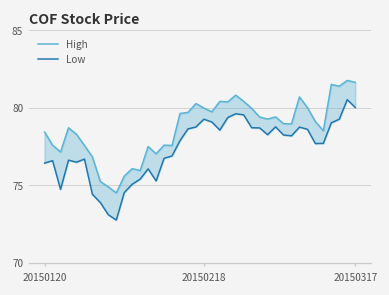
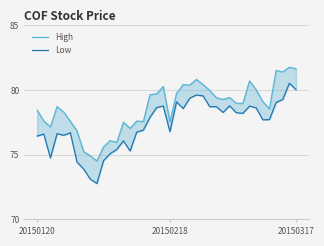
High, 20150218: 80.0 -> 77.6
Low, 20150218: 79.3 -> 76.8
